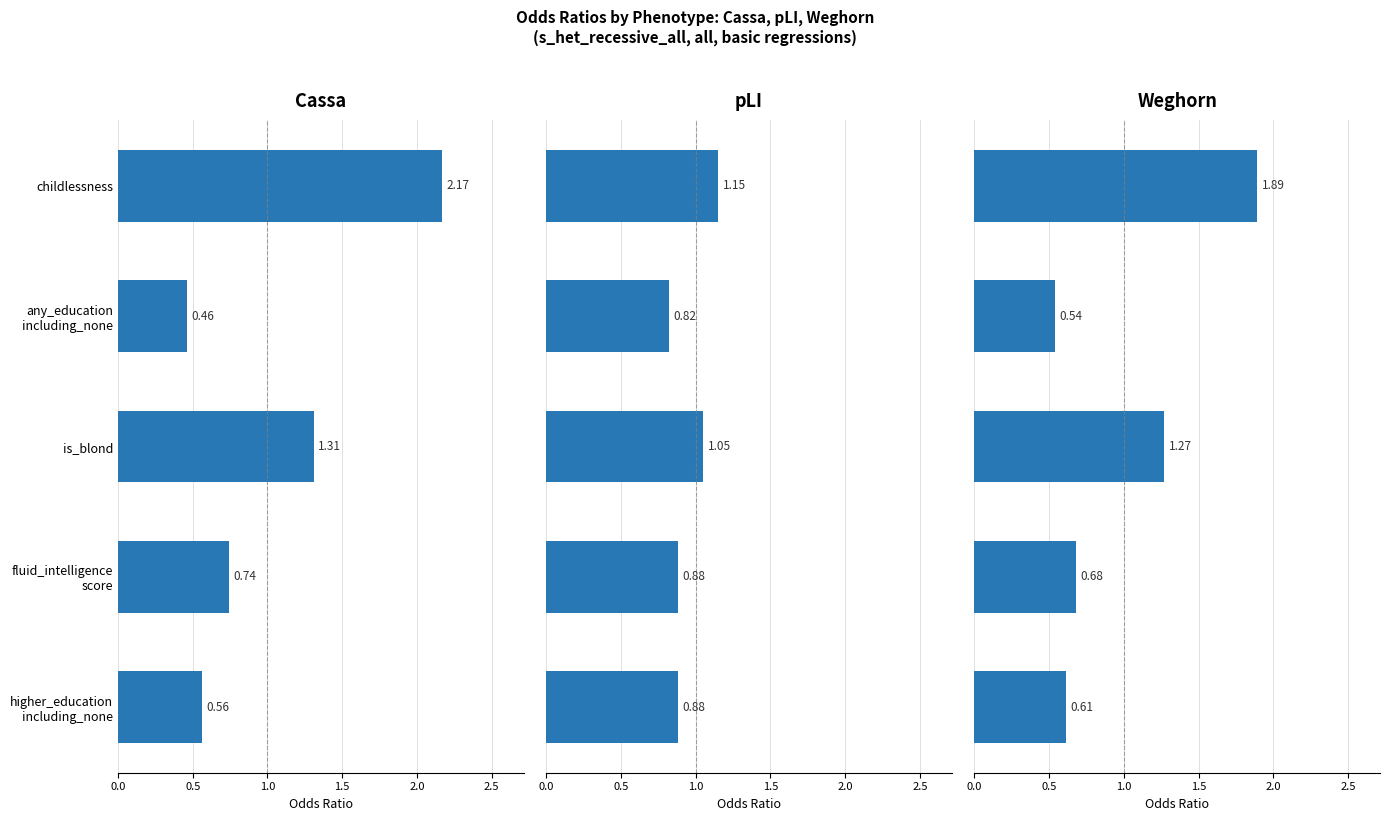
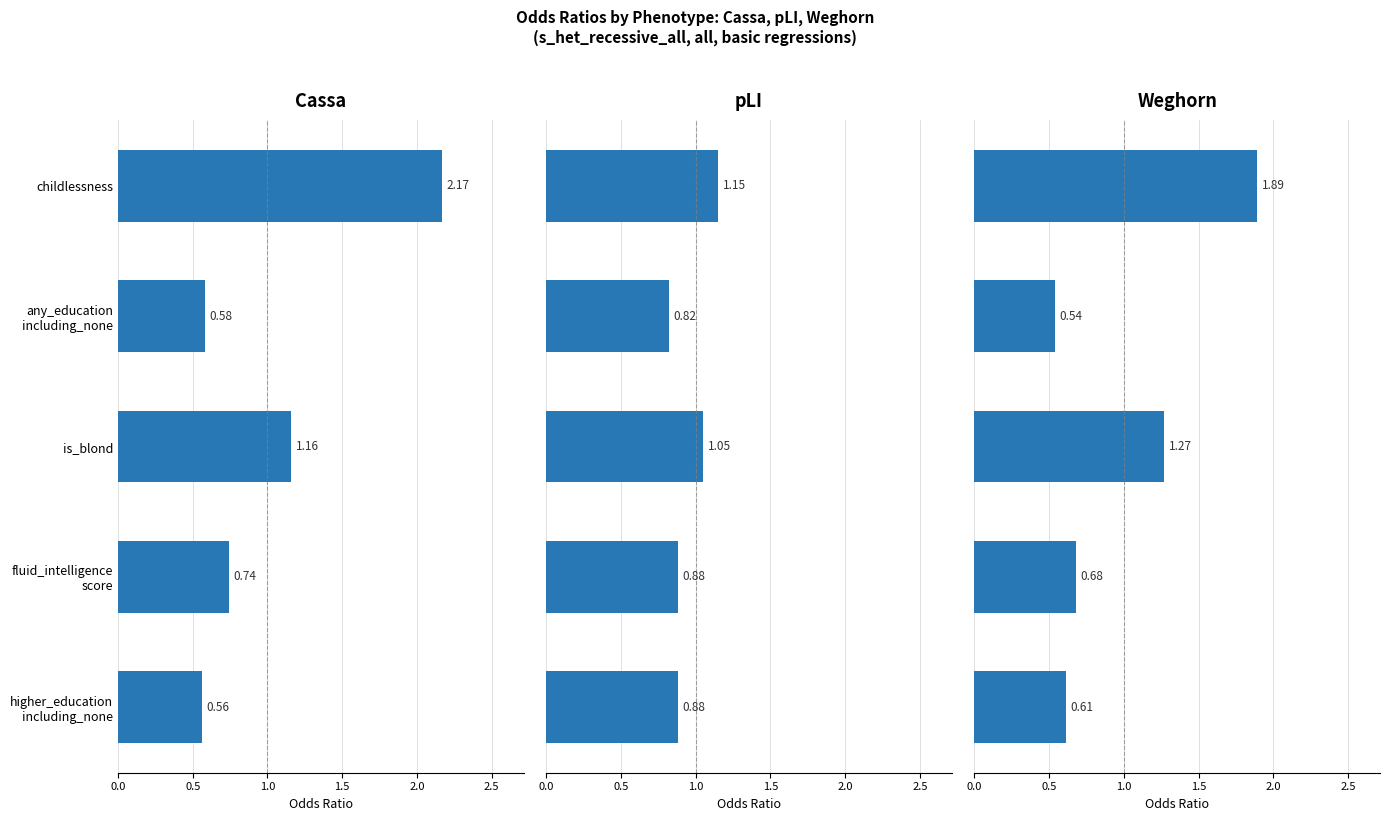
Cassa, any_education including_none: 0.46 -> 0.58
Cassa, is_blond: 1.31 -> 1.16
